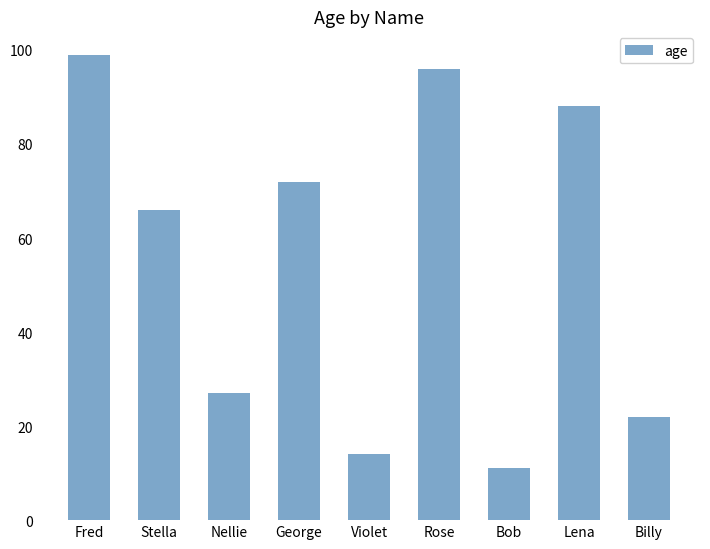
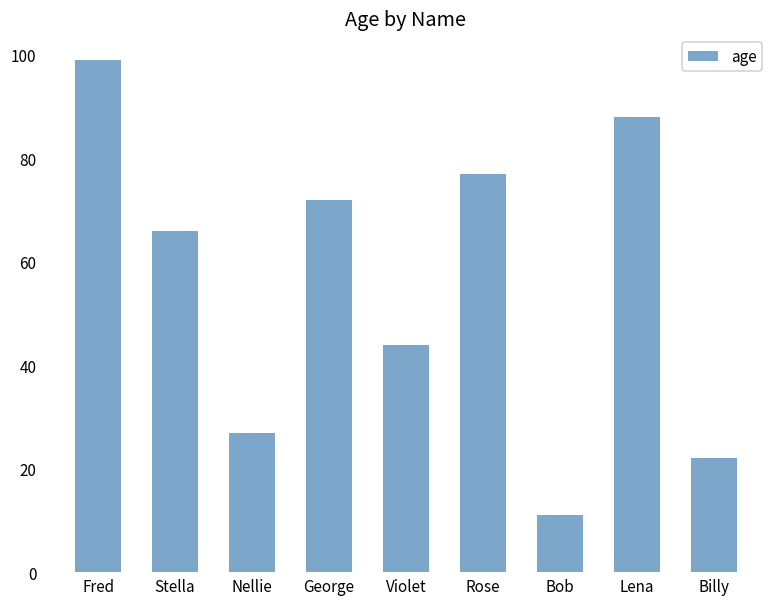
Violet: 14 -> 44
Rose: 96 -> 77
